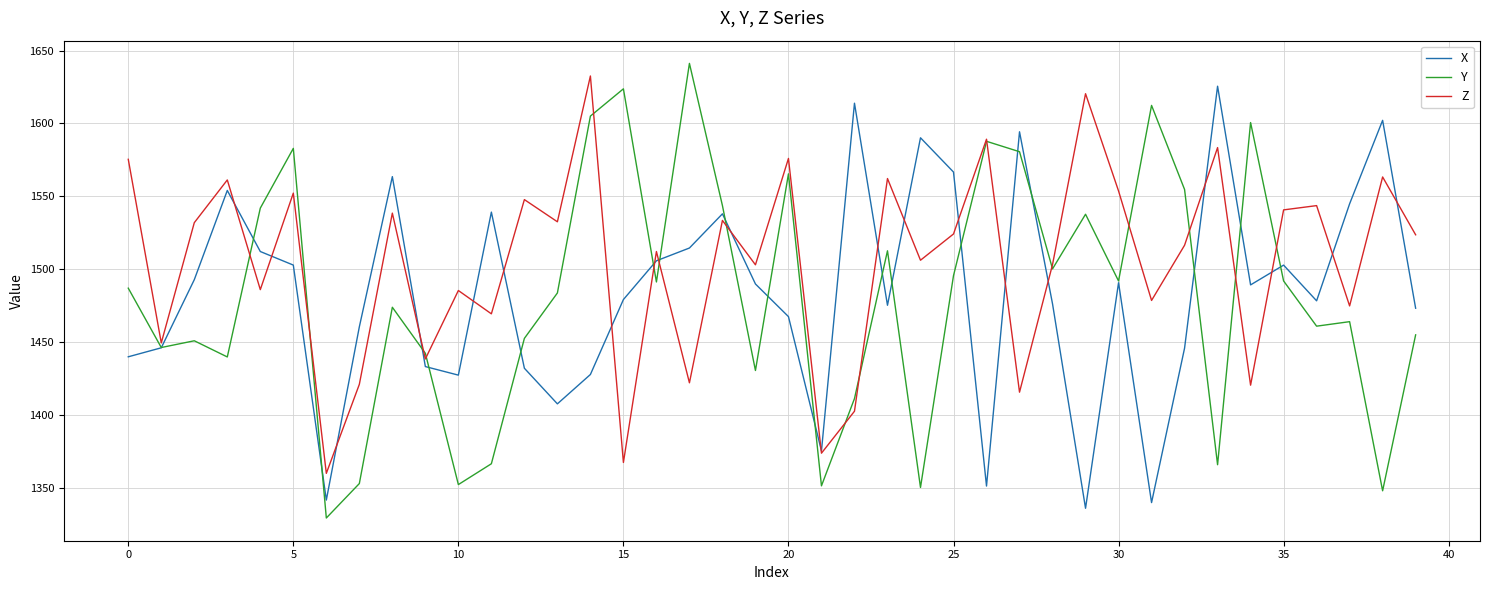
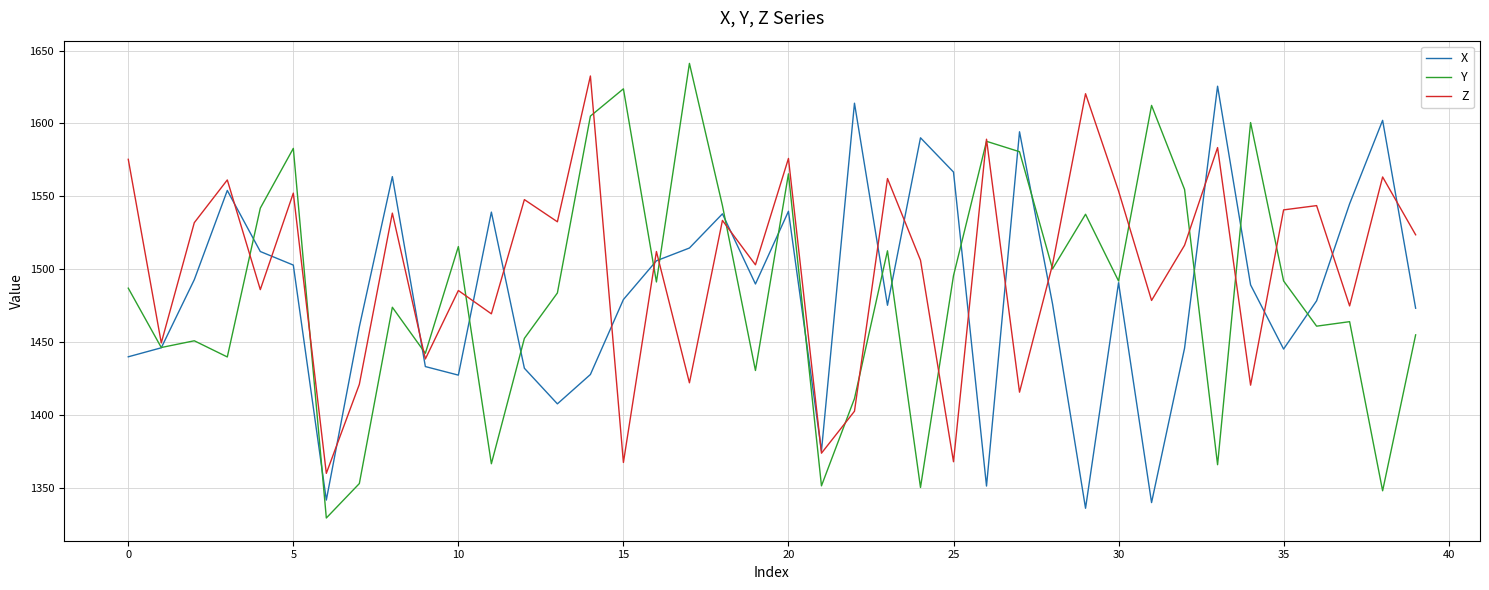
Y, 10: 1352 -> 1515
X, 20: 1467 -> 1540
Z, 25: 1524 -> 1368
X, 35: 1503 -> 1445
